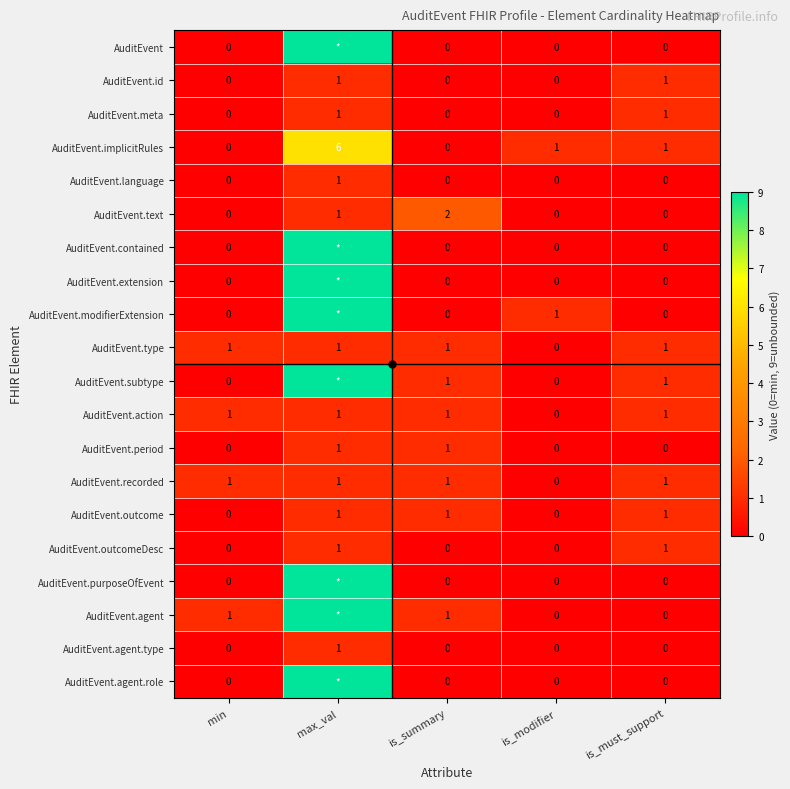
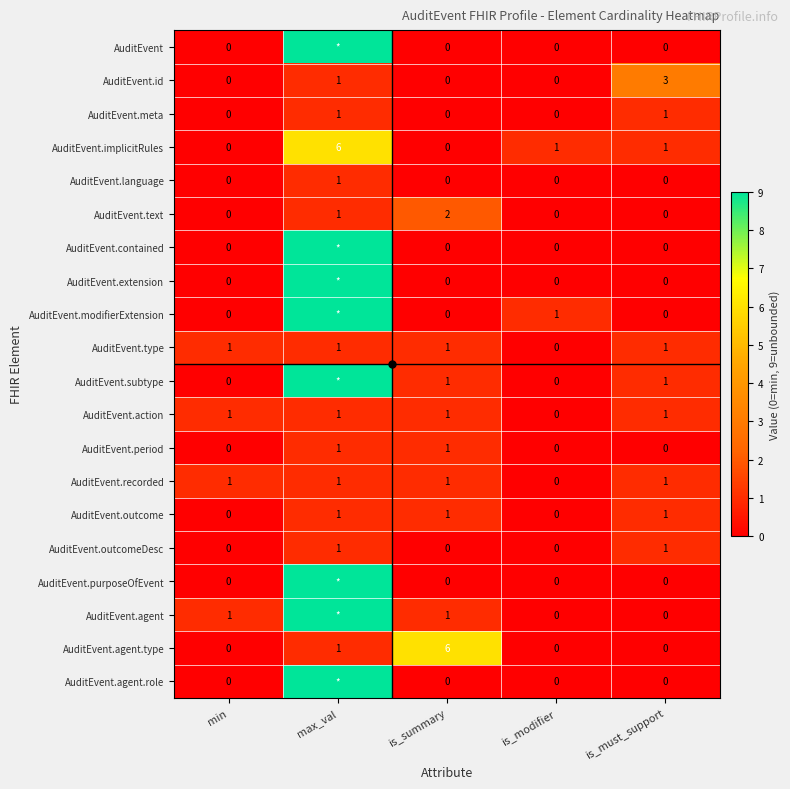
AuditEvent.id, is_must_support: 1 -> 3
AuditEvent.agent.type, is_summary: 0 -> 6
